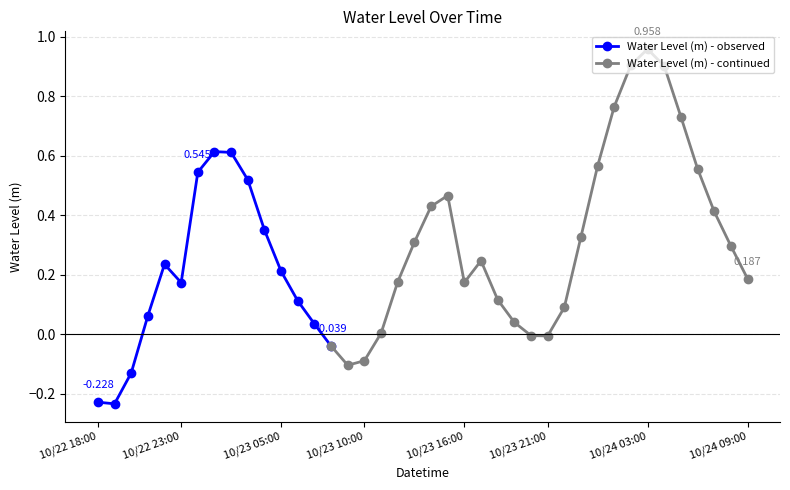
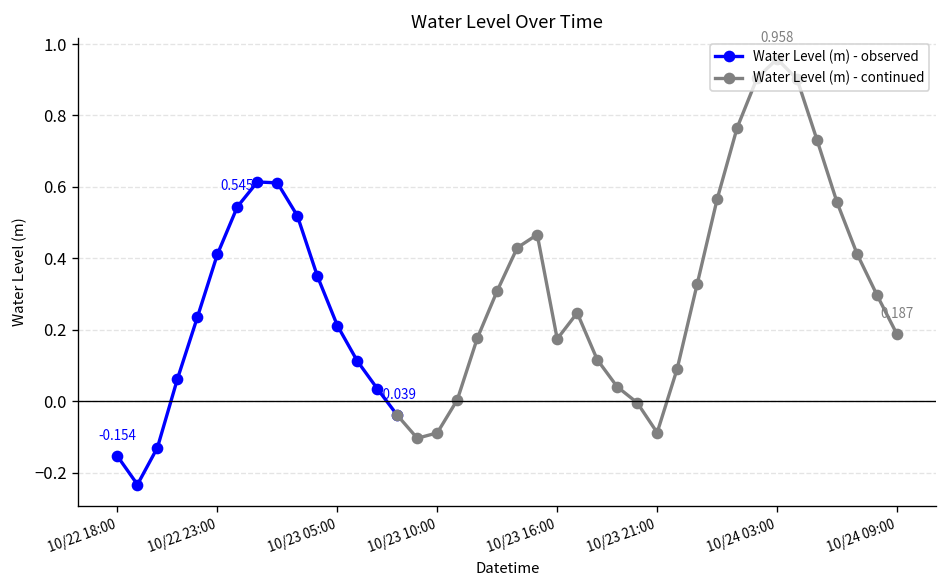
Water Level (m) - observed, 10/22 18:00: -0.228 -> -0.154
Water Level (m) - observed, 10/22 23:00: 0.17 -> 0.41
Water Level (m) - continued, 10/23 21:00: -0.01 -> -0.09
